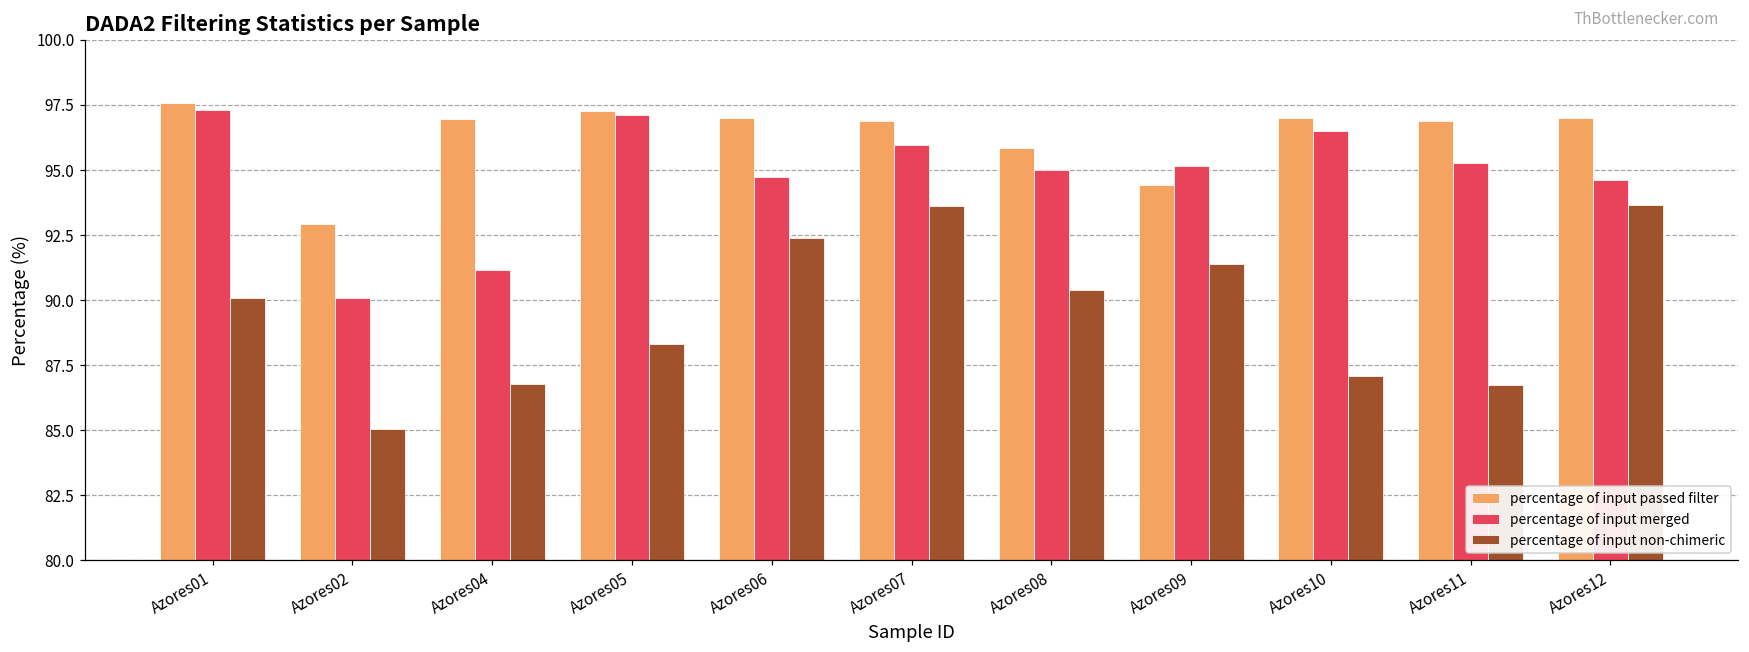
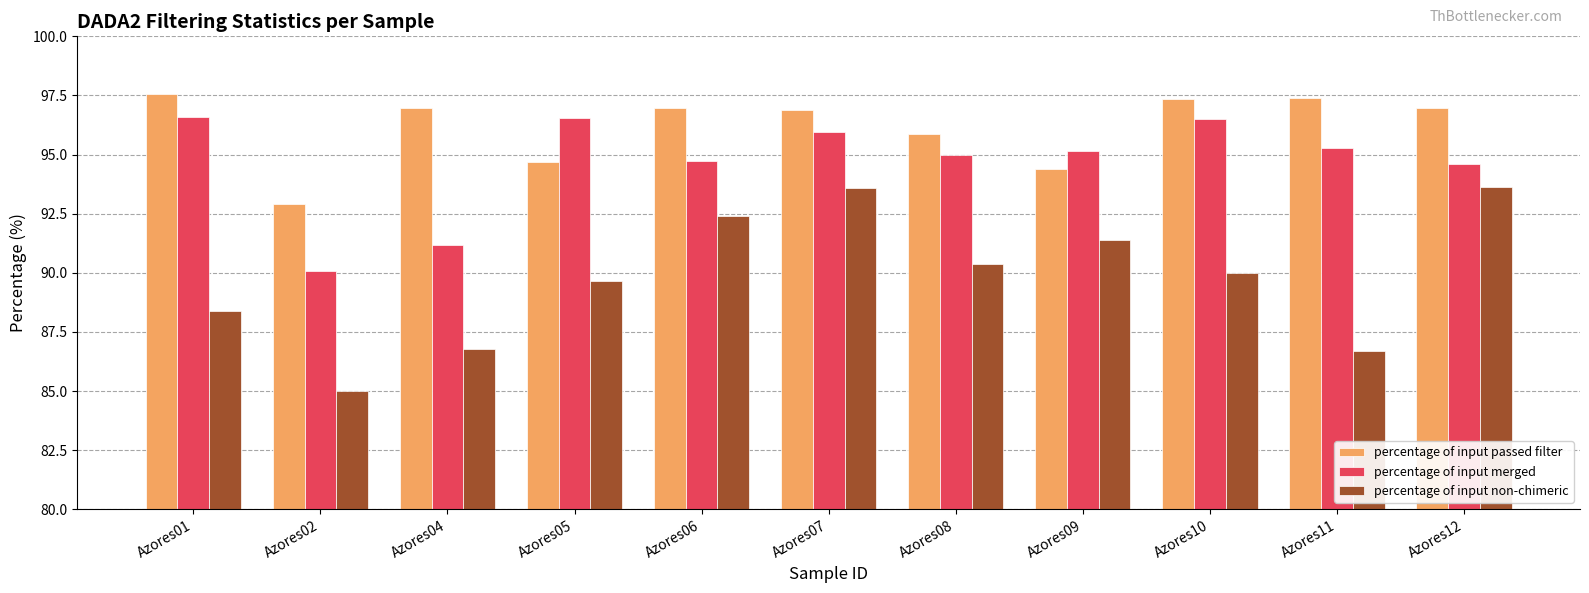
percentage of input merged, Azores01: 97.3 -> 96.6
percentage of input non-chimeric, Azores01: 90.1 -> 88.4
percentage of input passed filter, Azores05: 97.3 -> 94.7
percentage of input merged, Azores05: 97.1 -> 96.6
percentage of input non-chimeric, Azores05: 88.3 -> 89.7
percentage of input passed filter, Azores10: 97.0 -> 97.4
percentage of input non-chimeric, Azores10: 87.1 -> 90.0
percentage of input passed filter, Azores11: 96.9 -> 97.4
